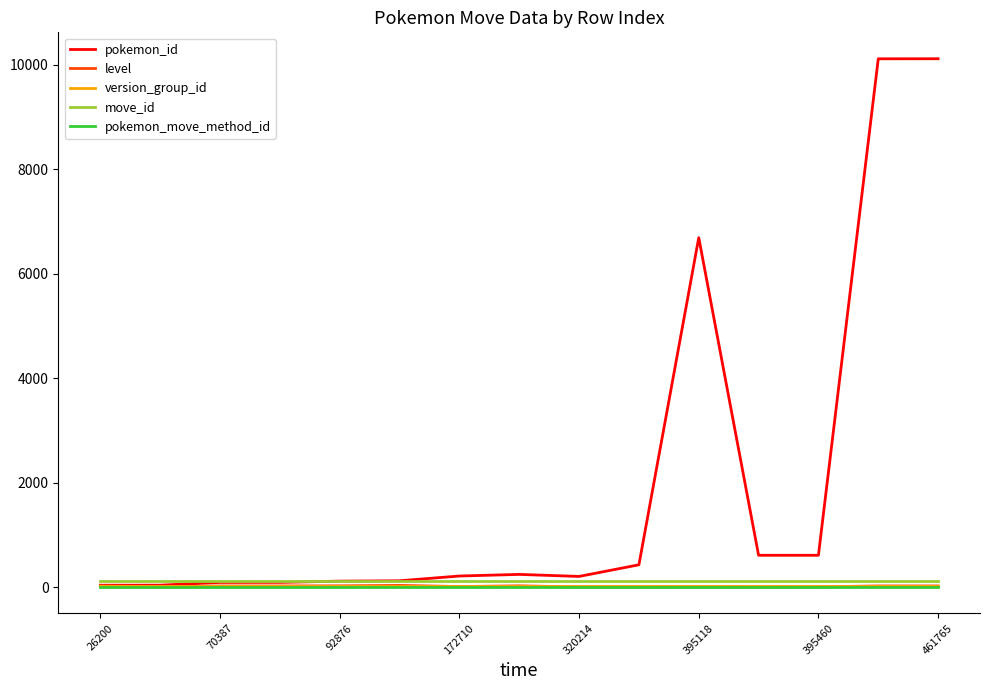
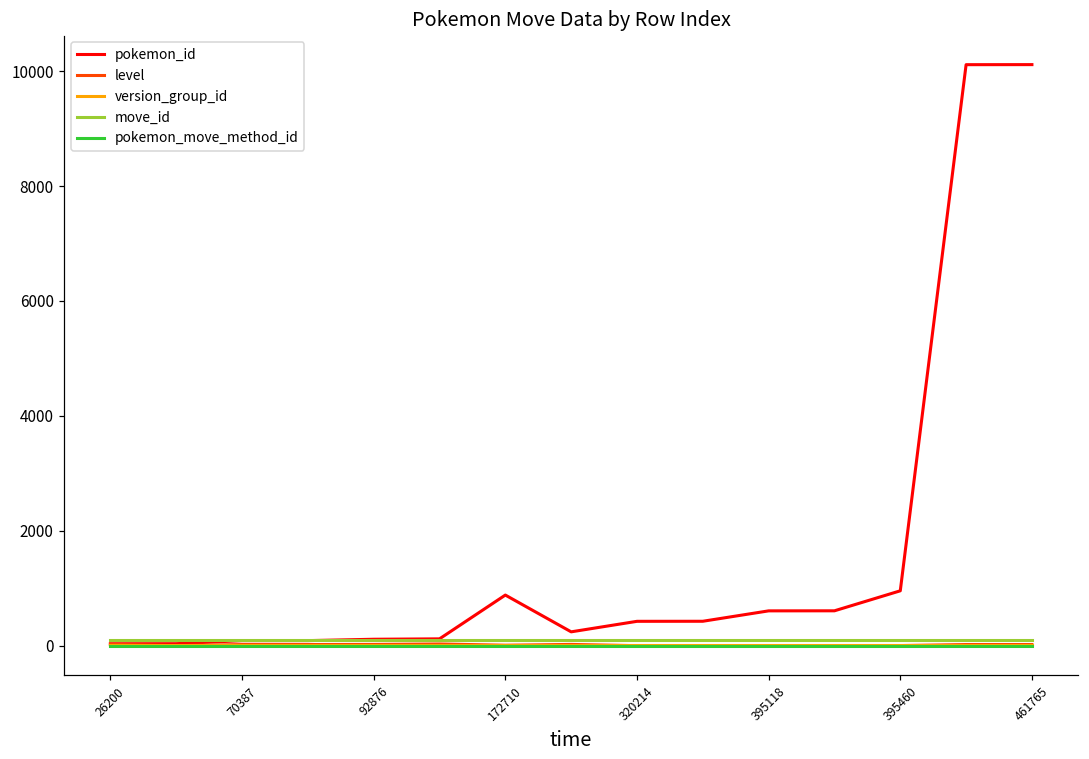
pokemon_id, 172710: 200 -> 900
pokemon_id, 320214: 200 -> 400
pokemon_id, 395118: 6700 -> 600
pokemon_id, 395460: 600 -> 1000
